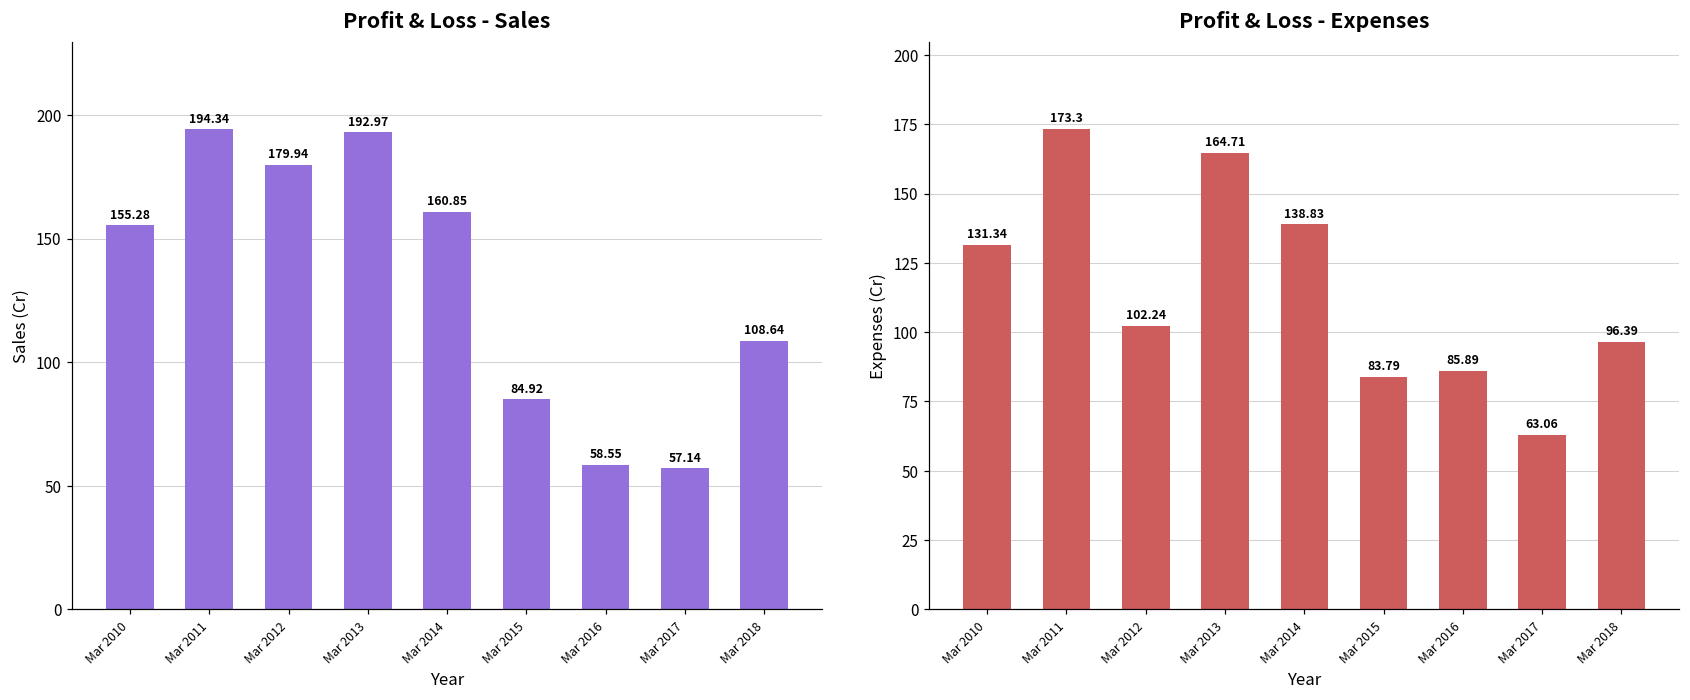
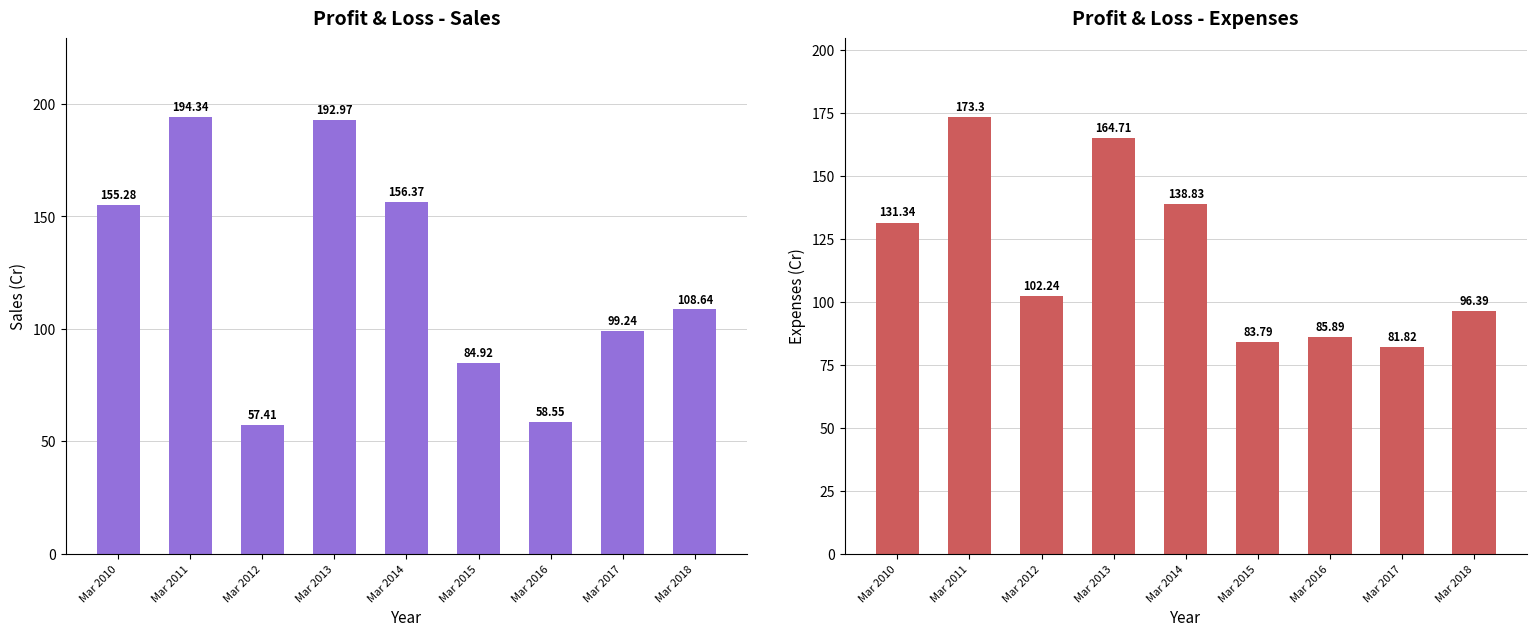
Profit & Loss - Sales, Mar 2012: 179.94 -> 57.41
Profit & Loss - Sales, Mar 2014: 160.85 -> 156.37
Profit & Loss - Sales, Mar 2017: 57.14 -> 99.24
Profit & Loss - Expenses, Mar 2017: 63.06 -> 81.82
